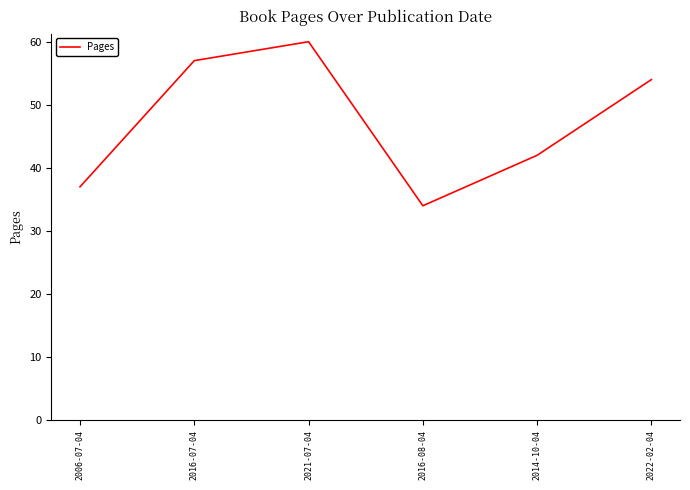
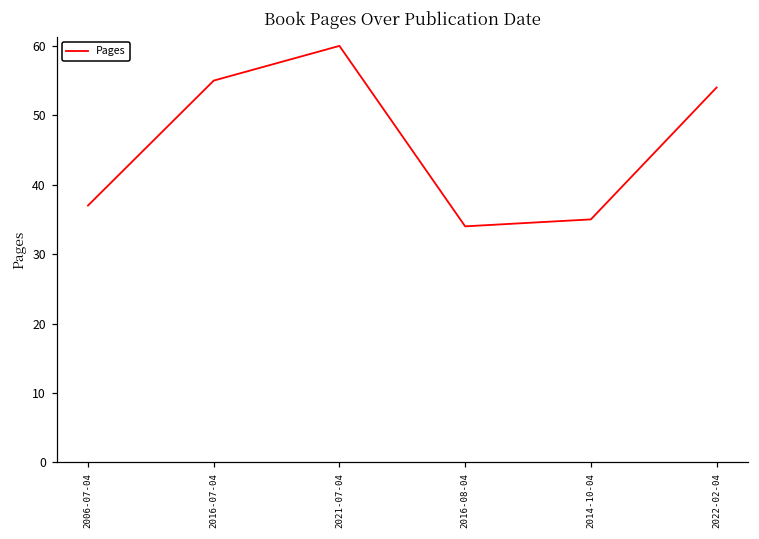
2016-07-04: 57 -> 55
2014-10-04: 42 -> 35
